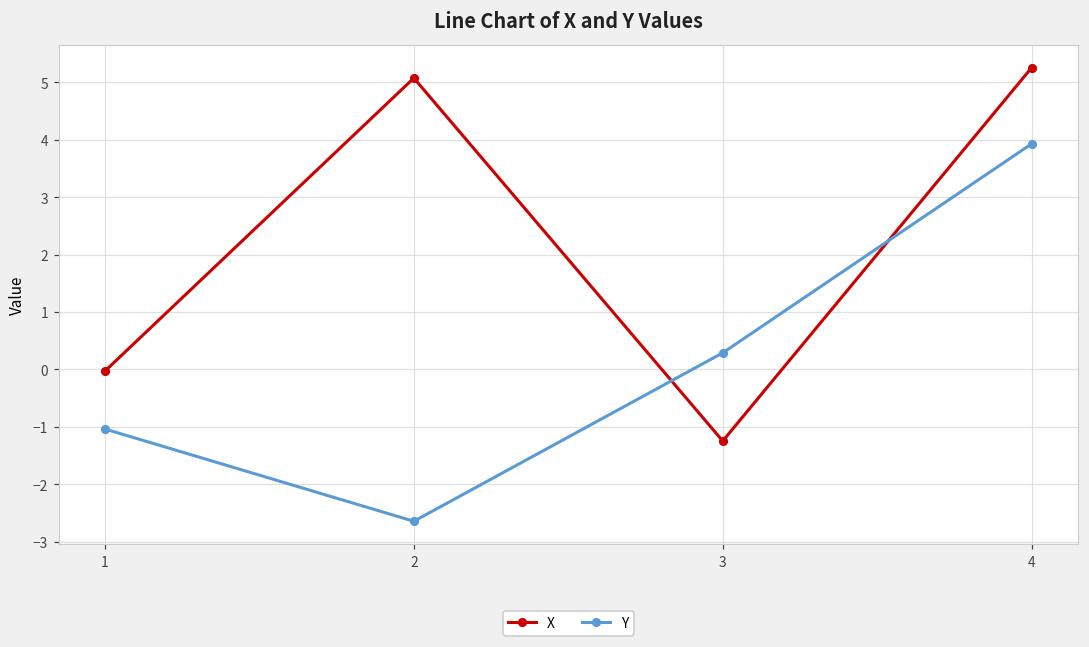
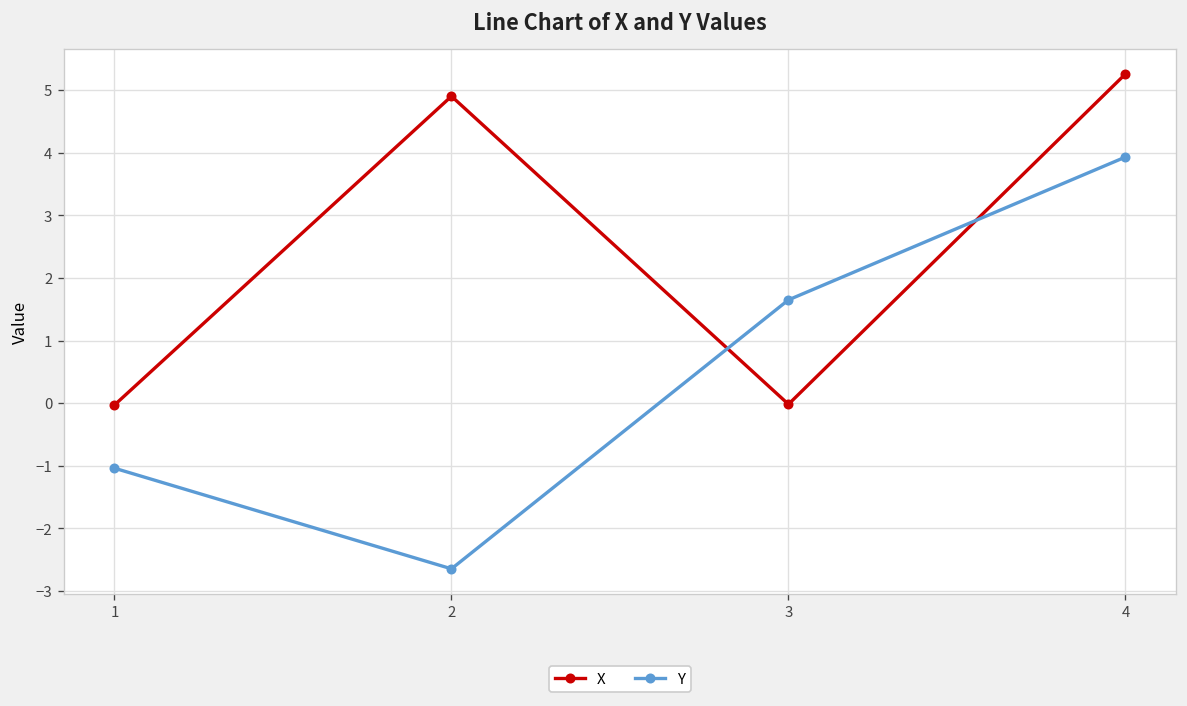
X, 2: 5.1 -> 4.9
X, 3: -1.2 -> 0.0
Y, 3: 0.3 -> 1.6
